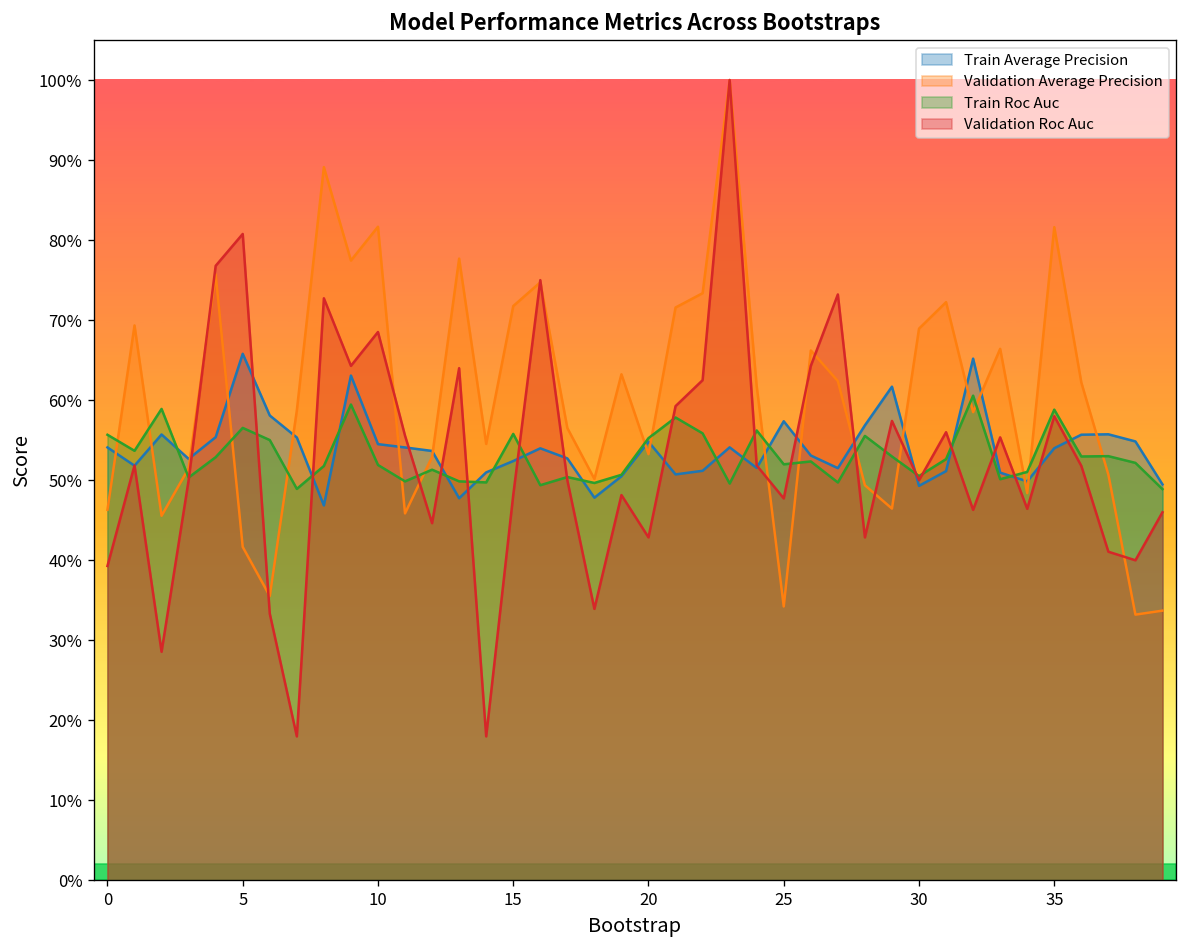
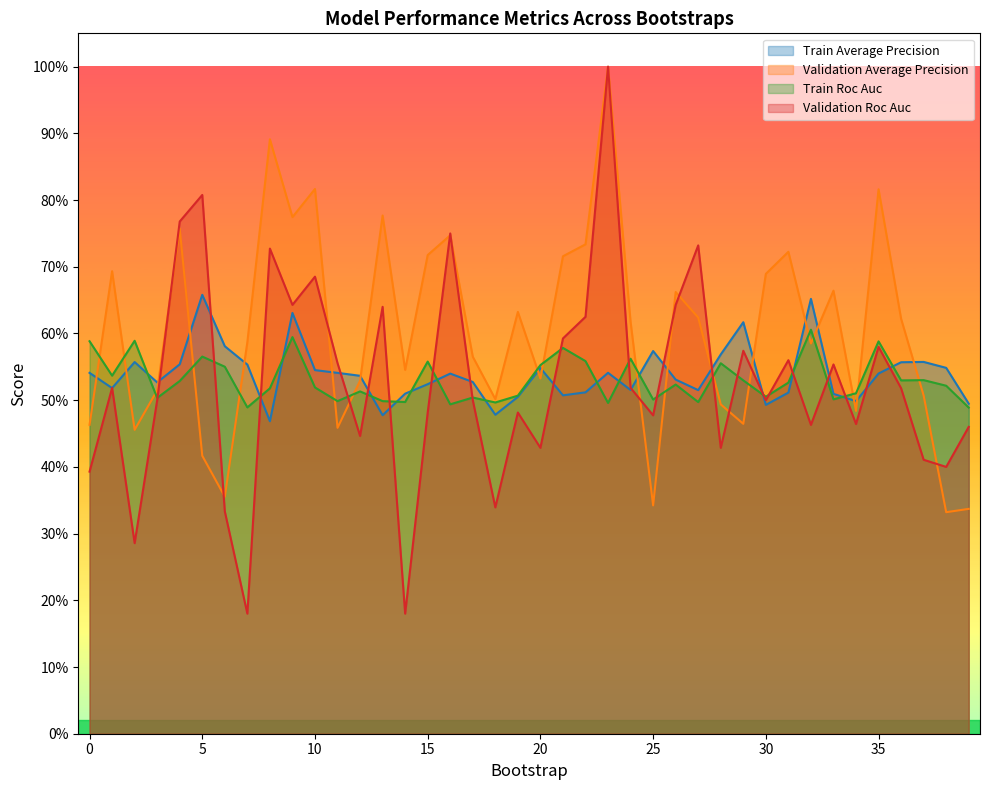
Train Roc Auc, 0: 56% -> 59%
Train Roc Auc, 25: 52% -> 50%
